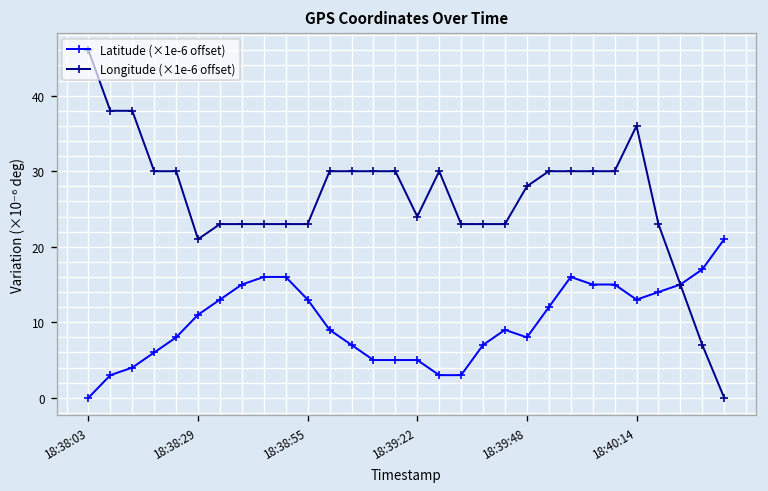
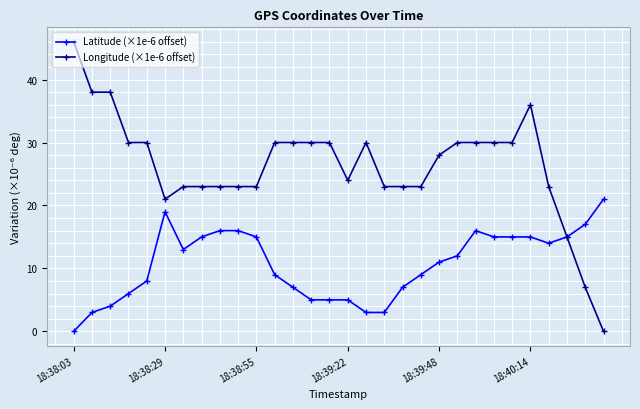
Latitude (×1e-6 offset), 18:38:29: 11 -> 19
Latitude (×1e-6 offset), 18:38:55: 13 -> 15
Latitude (×1e-6 offset), 18:39:48: 8 -> 11
Latitude (×1e-6 offset), 18:40:14: 13 -> 15
